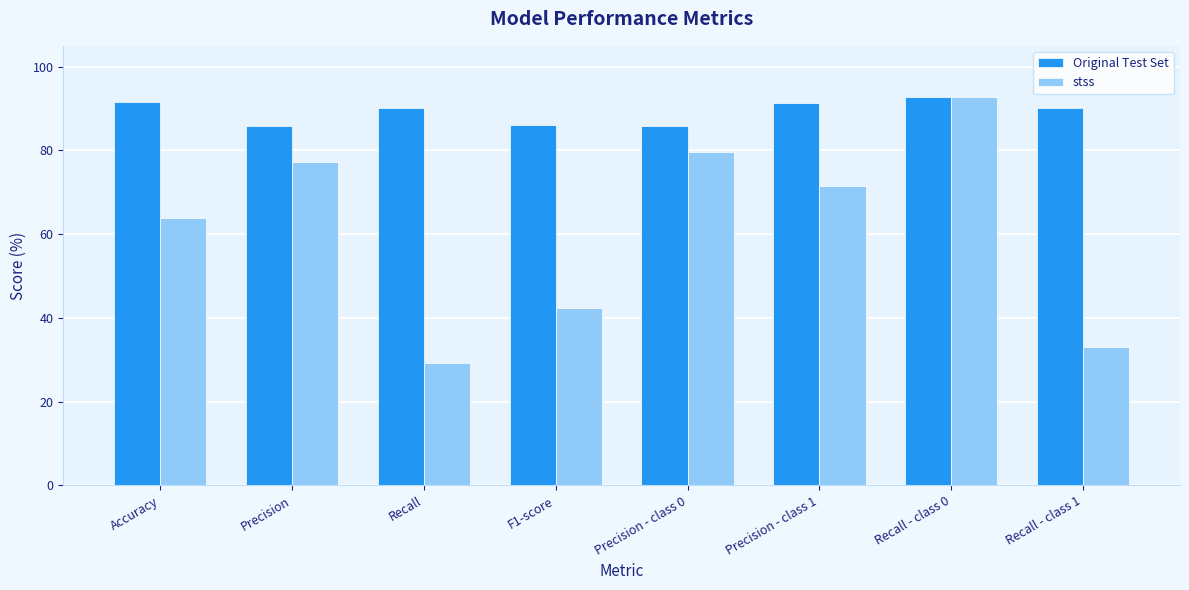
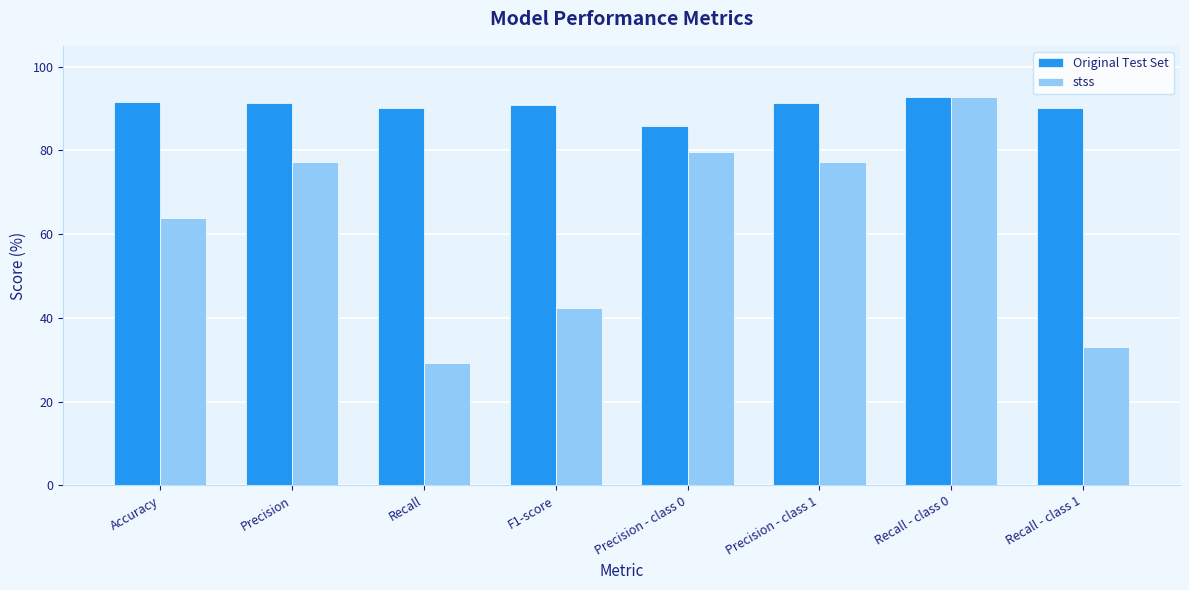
Original Test Set, Precision: 86 -> 91
Original Test Set, F1-score: 86 -> 91
stss, Precision - class 1: 72 -> 77
